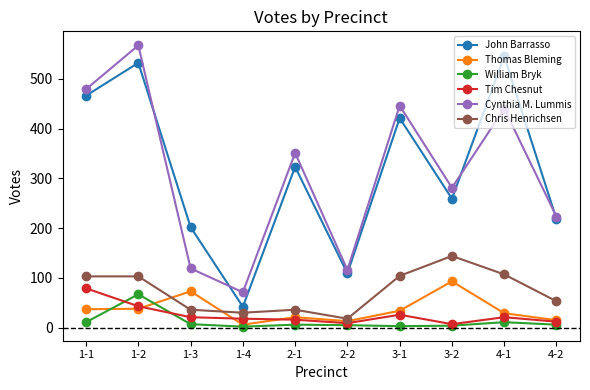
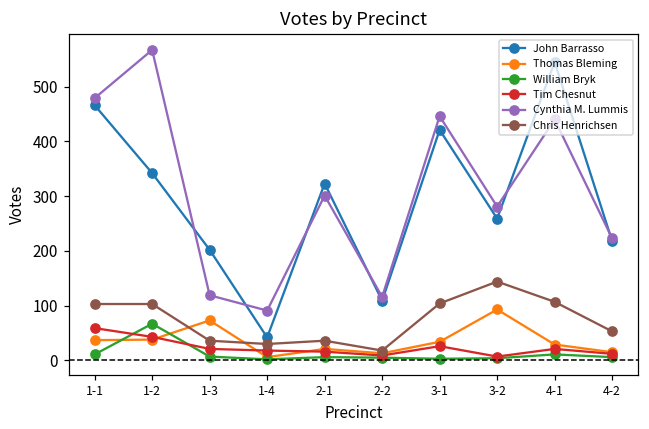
Tim Chesnut, 1-1: 80 -> 60
John Barrasso, 1-2: 530 -> 340
Cynthia M. Lummis, 1-4: 70 -> 90
Cynthia M. Lummis, 2-1: 350 -> 300
